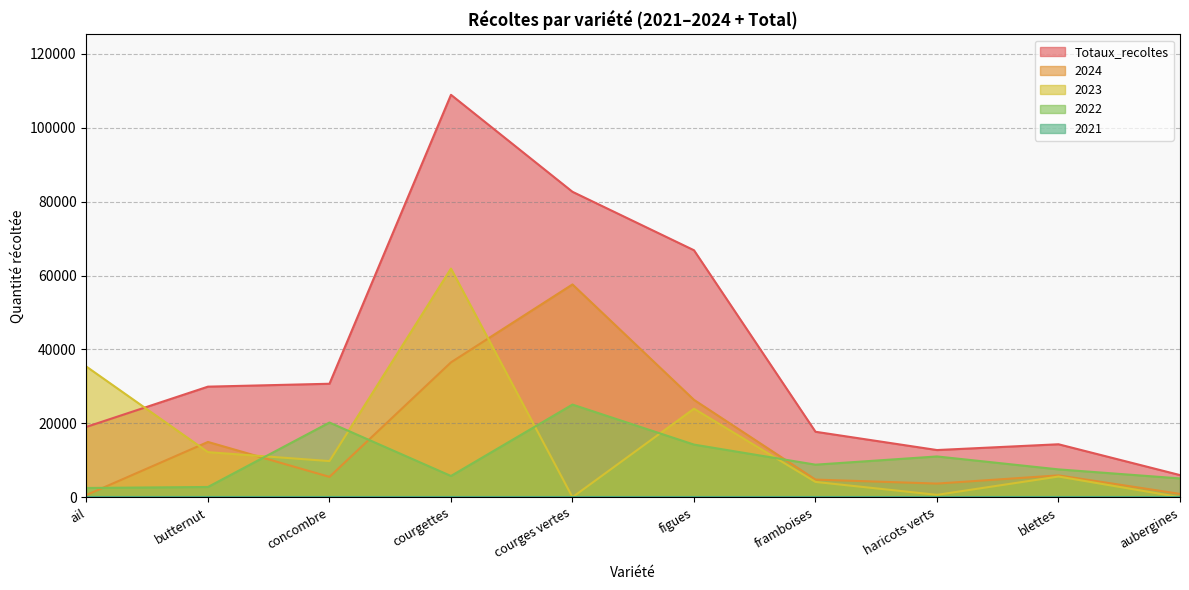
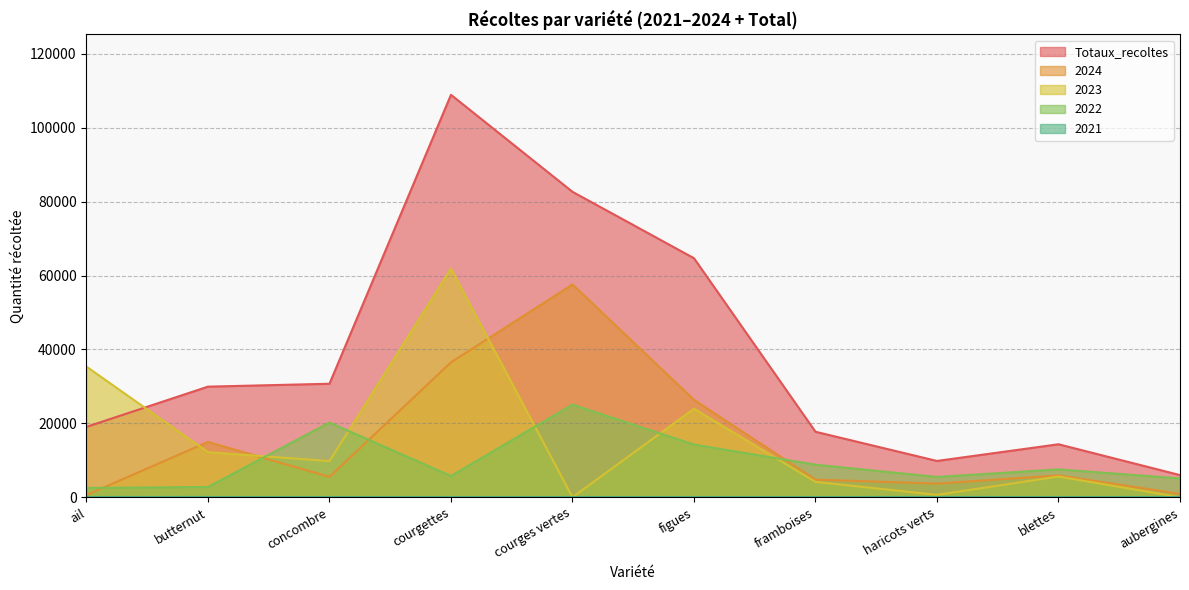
Totaux_recoltes, figues: 67000 -> 65000
Totaux_recoltes, haricots verts: 13000 -> 10000
2022, haricots verts: 11000 -> 5000
